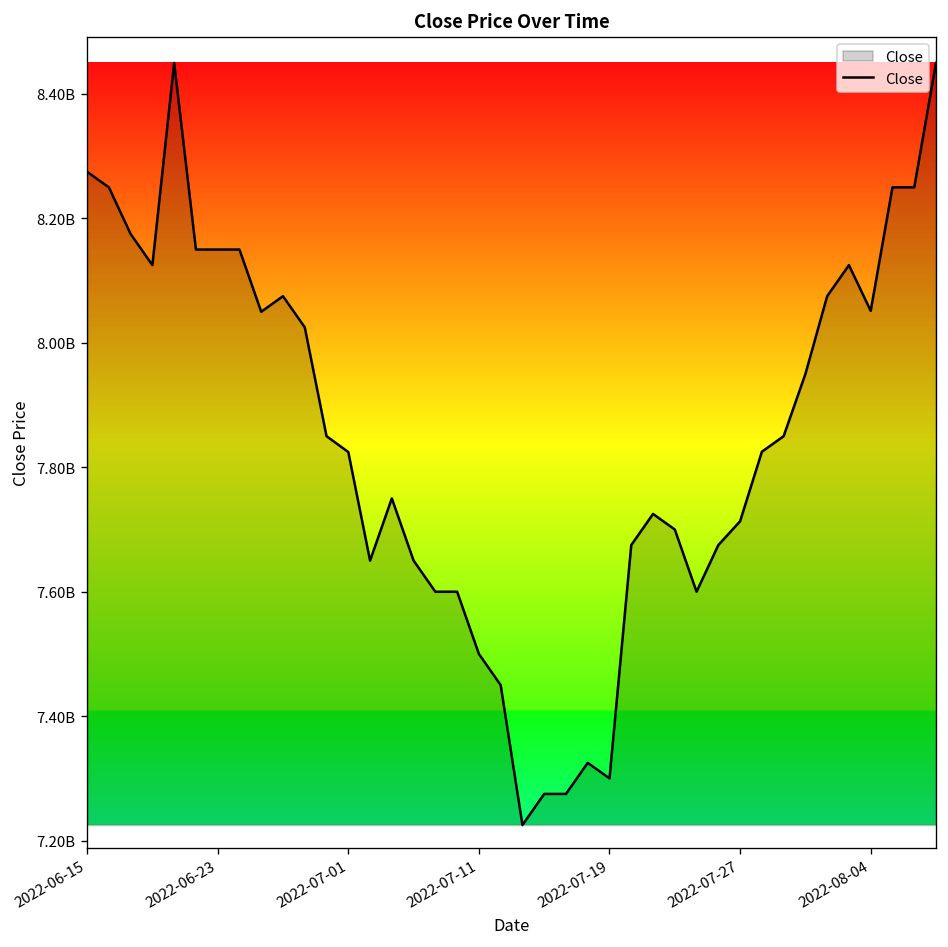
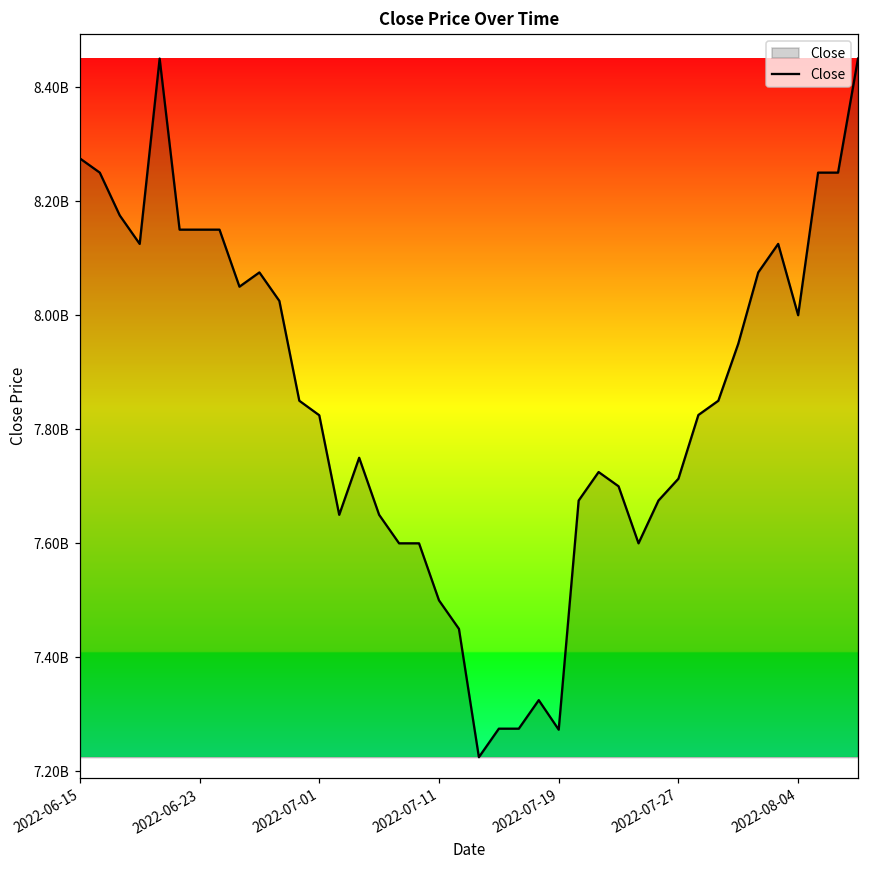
2022-07-19: 7300000000 -> 7270000000
2022-08-04: 8050000000 -> 8000000000
